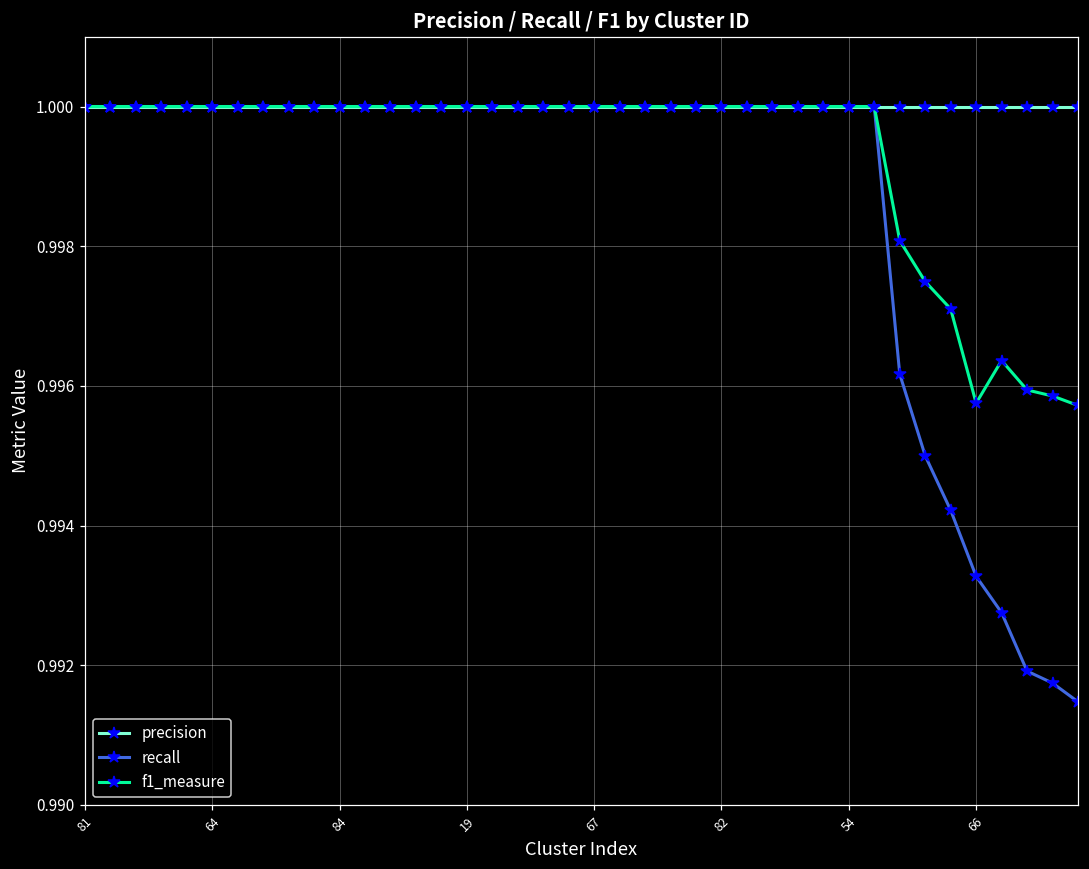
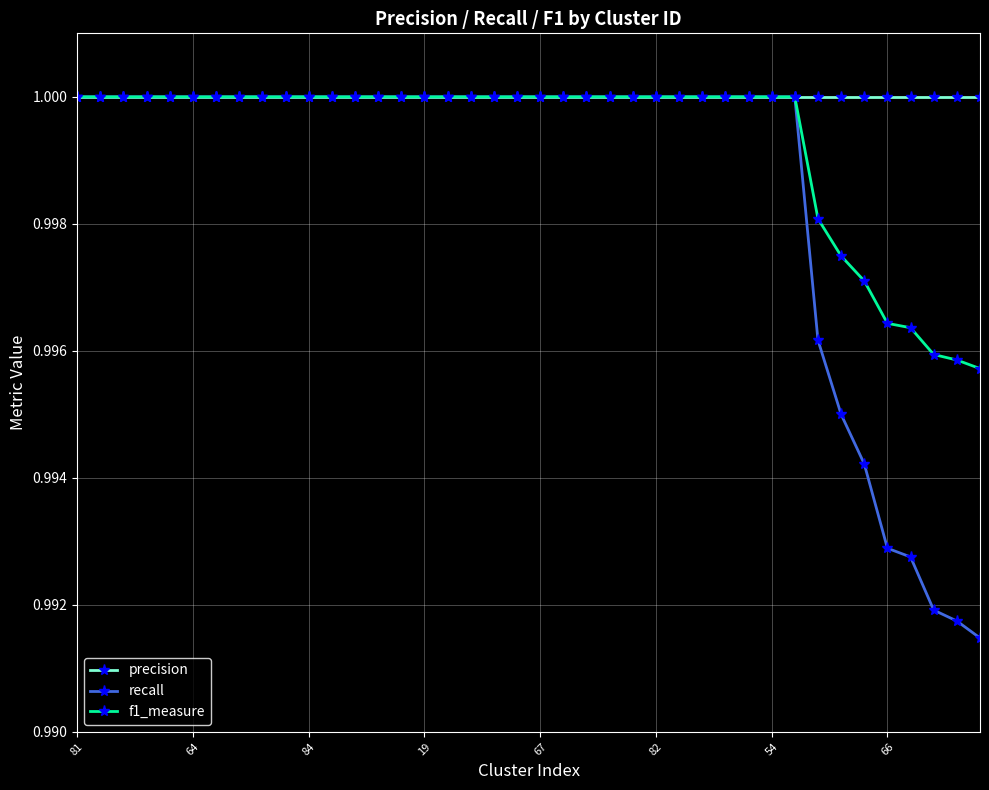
recall, 66: 0.9933 -> 0.9929
f1_measure, 66: 0.9958 -> 0.9964
